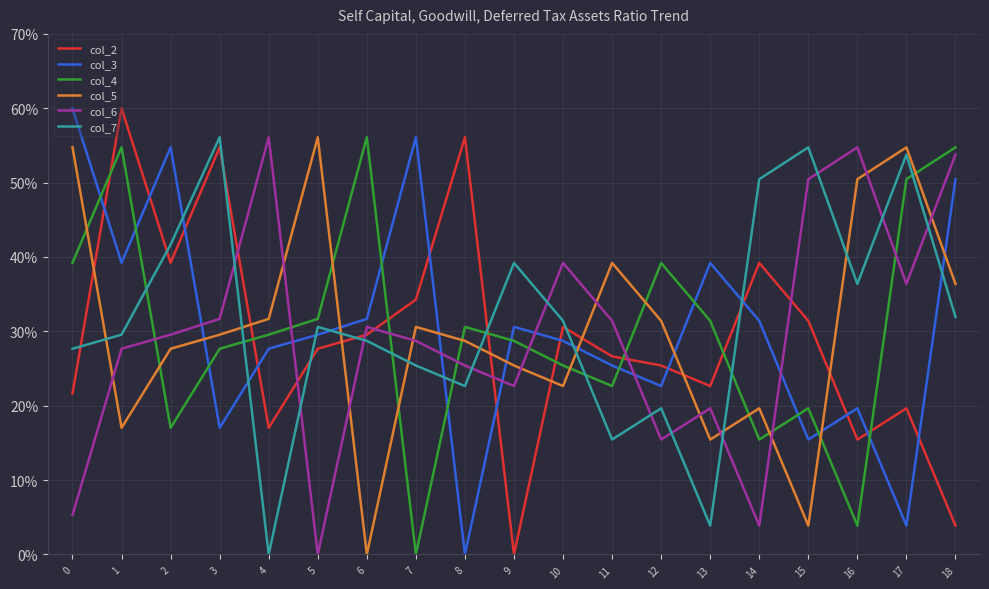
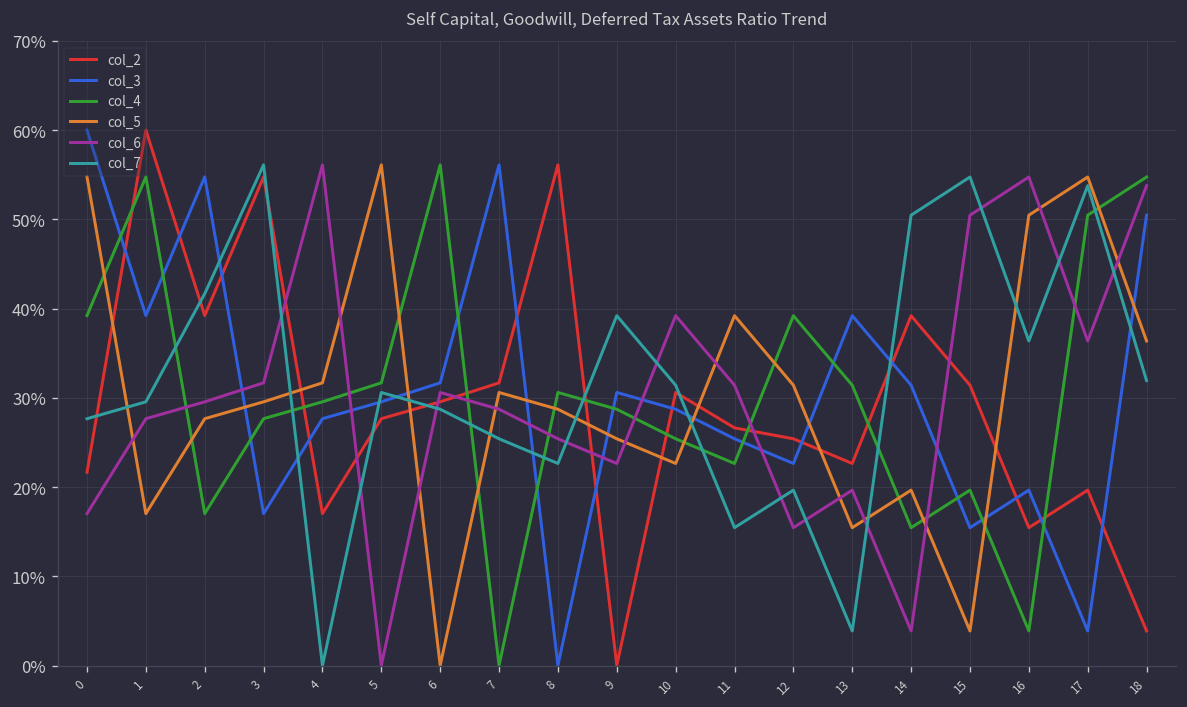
col_6, 0: 5% -> 17%
col_2, 7: 34% -> 32%
